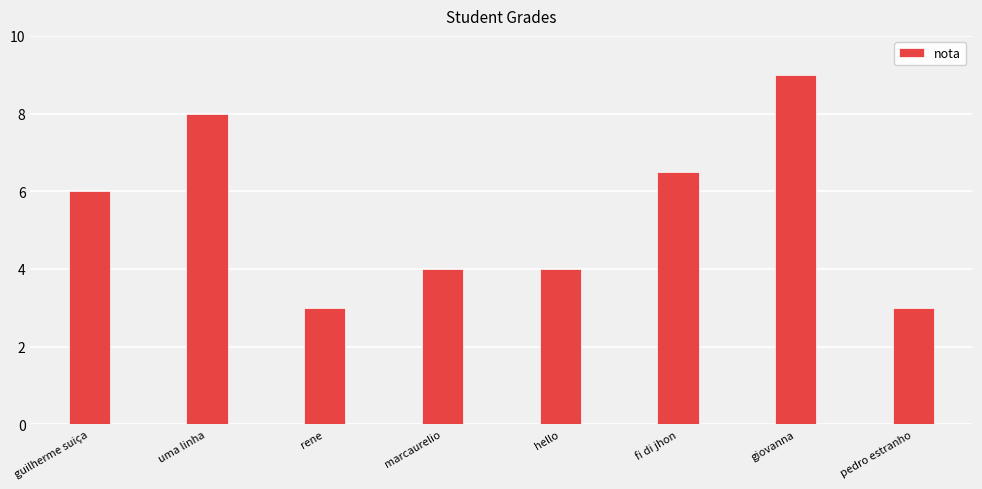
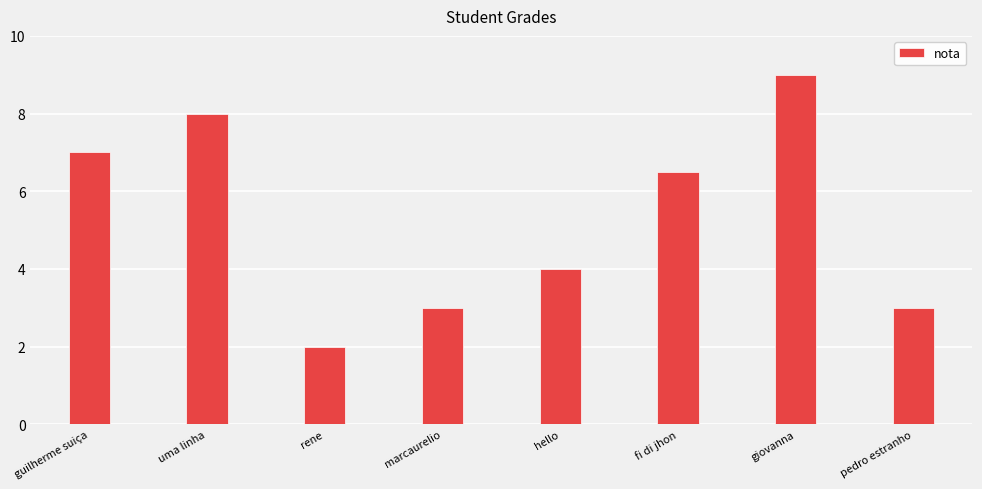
guilherme suiça: 6 -> 7
rene: 3 -> 2
marcaurelio: 4 -> 3
